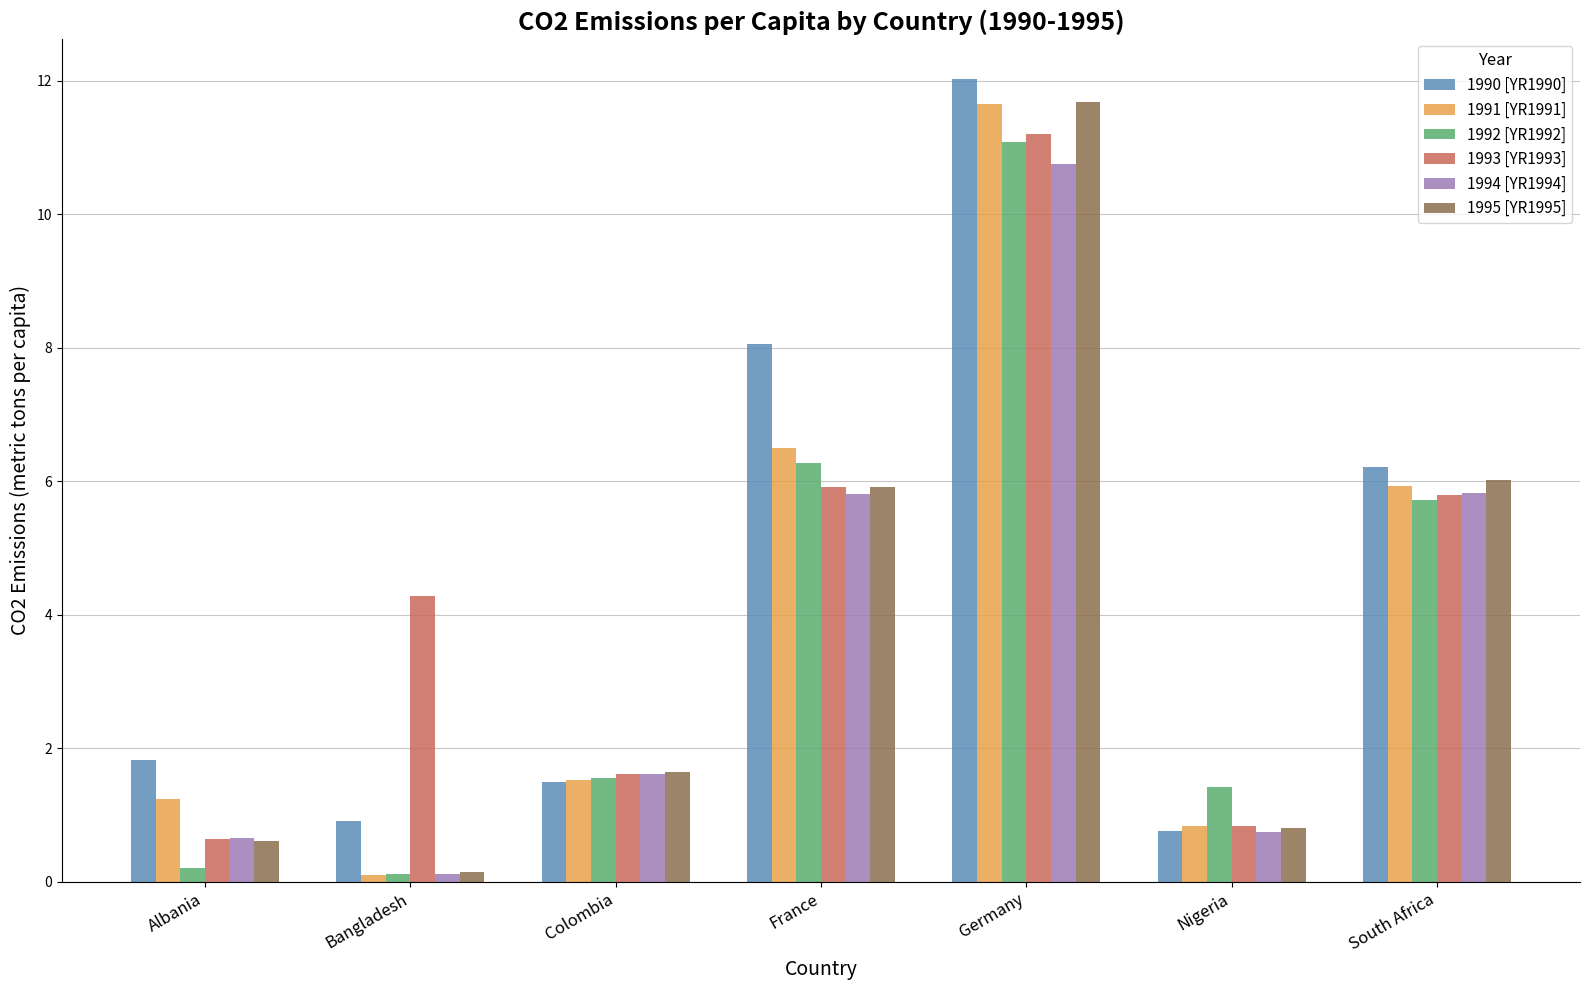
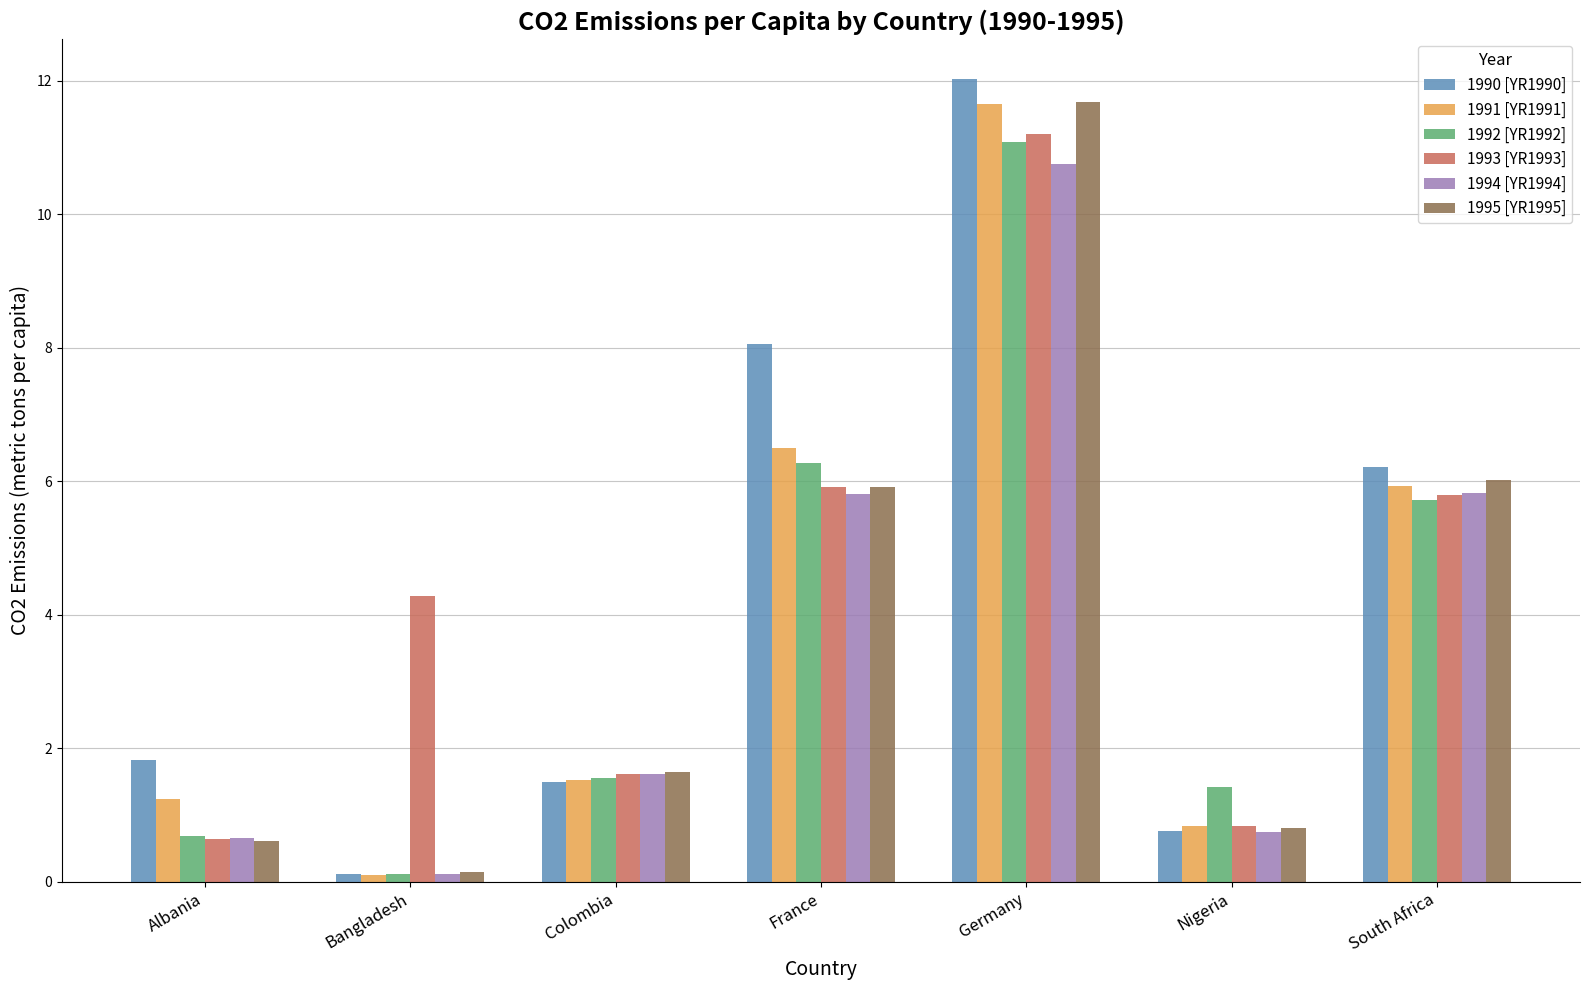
1992 [YR1992], Albania: 0.2 -> 0.7
1990 [YR1990], Bangladesh: 0.9 -> 0.1
